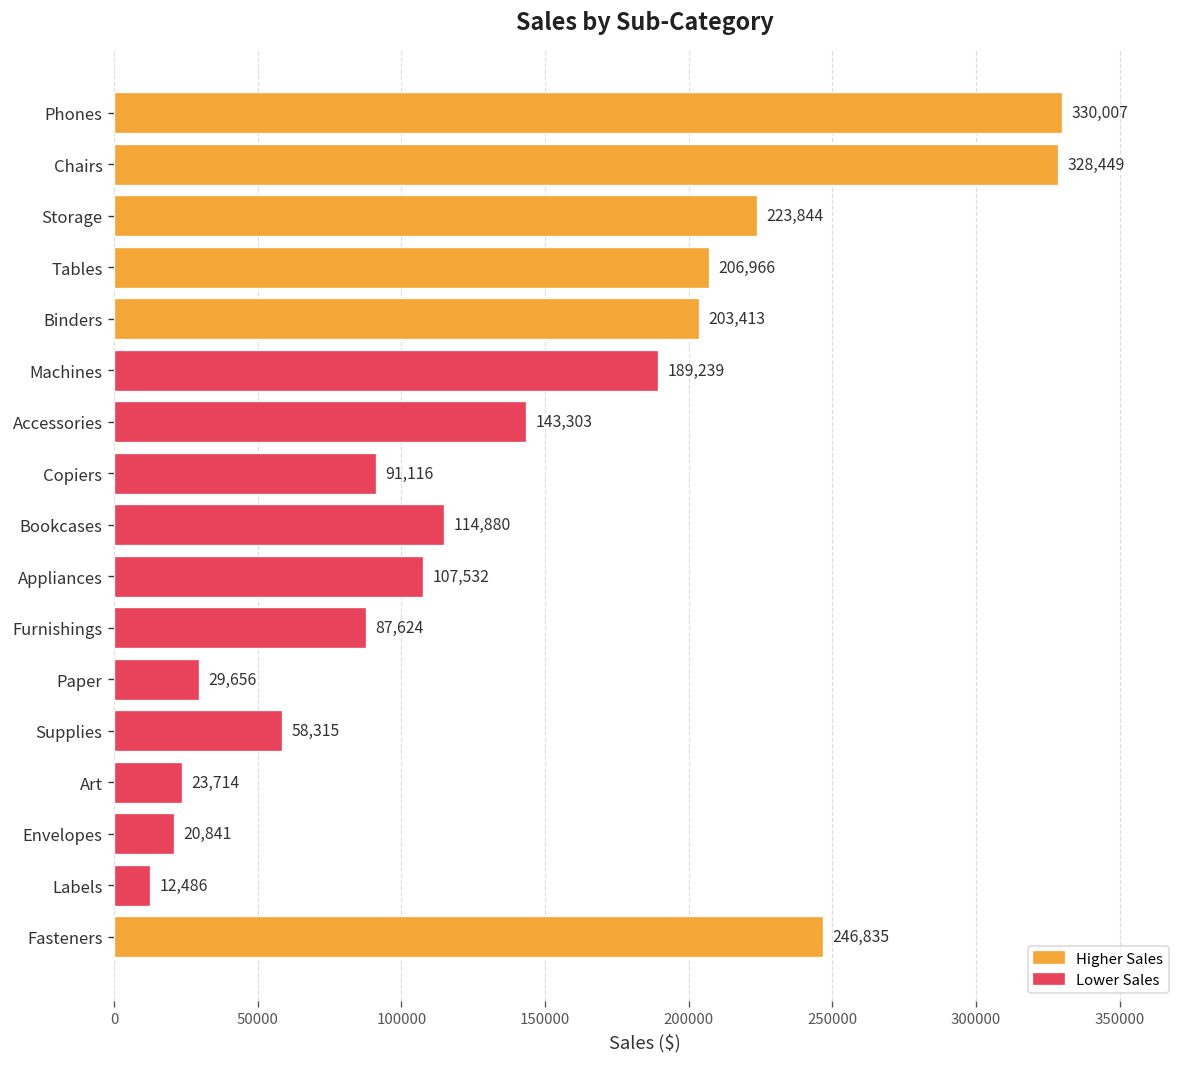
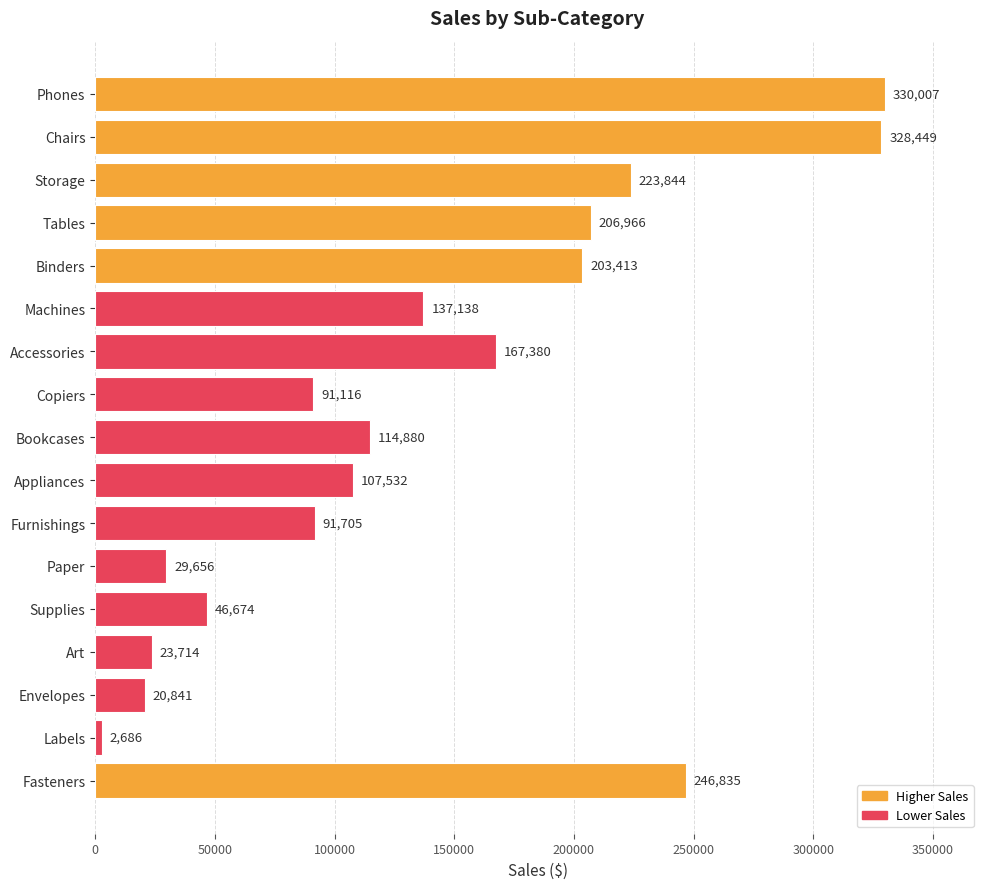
Machines: 189,239 -> 137,138
Accessories: 143,303 -> 167,380
Furnishings: 87,624 -> 91,705
Supplies: 58,315 -> 46,674
Labels: 12,486 -> 2,686
